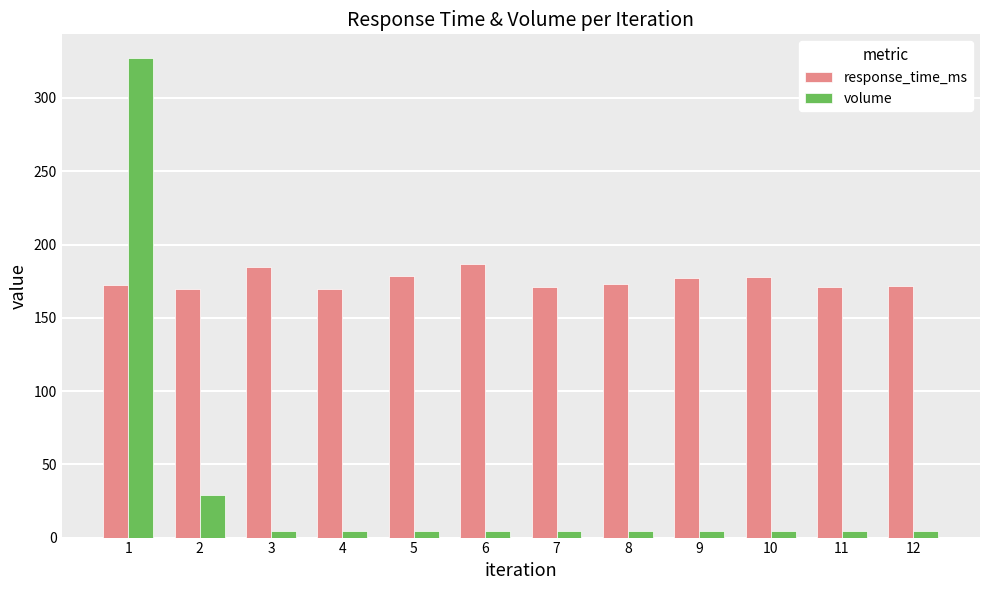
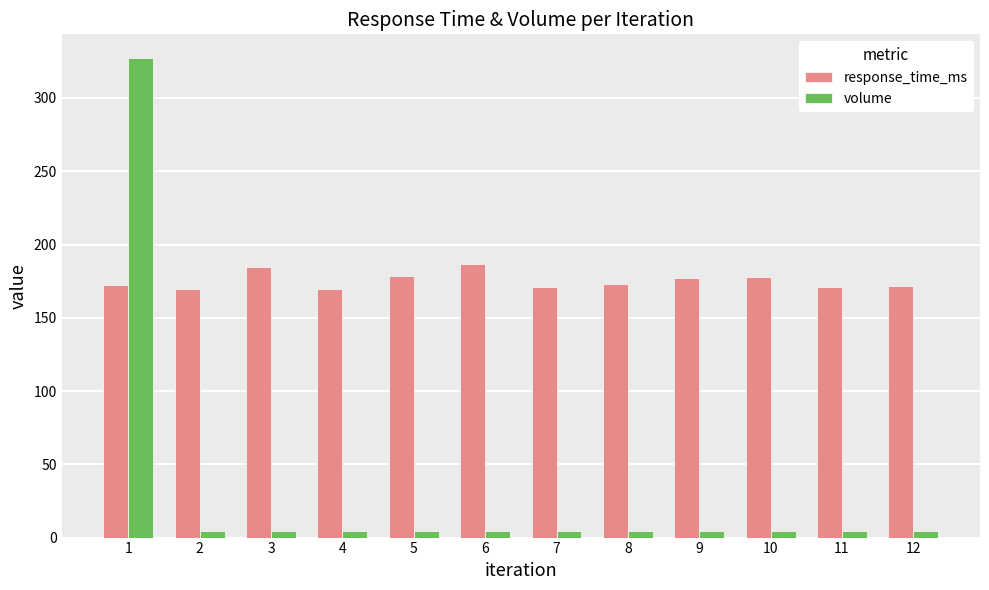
volume, 2: 29 -> 4
